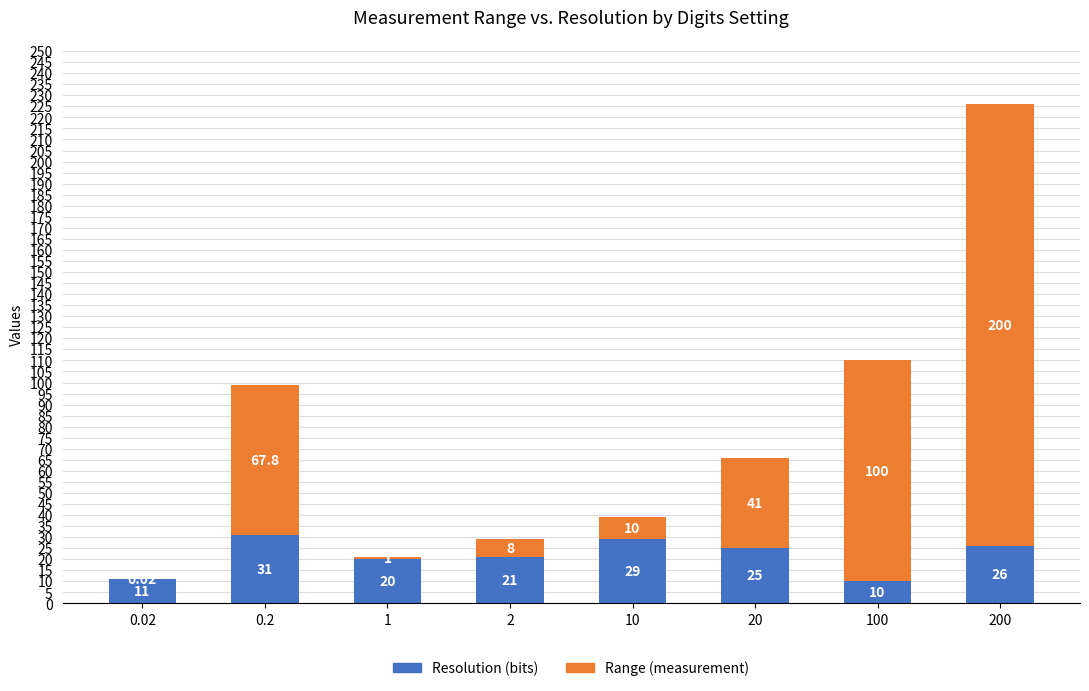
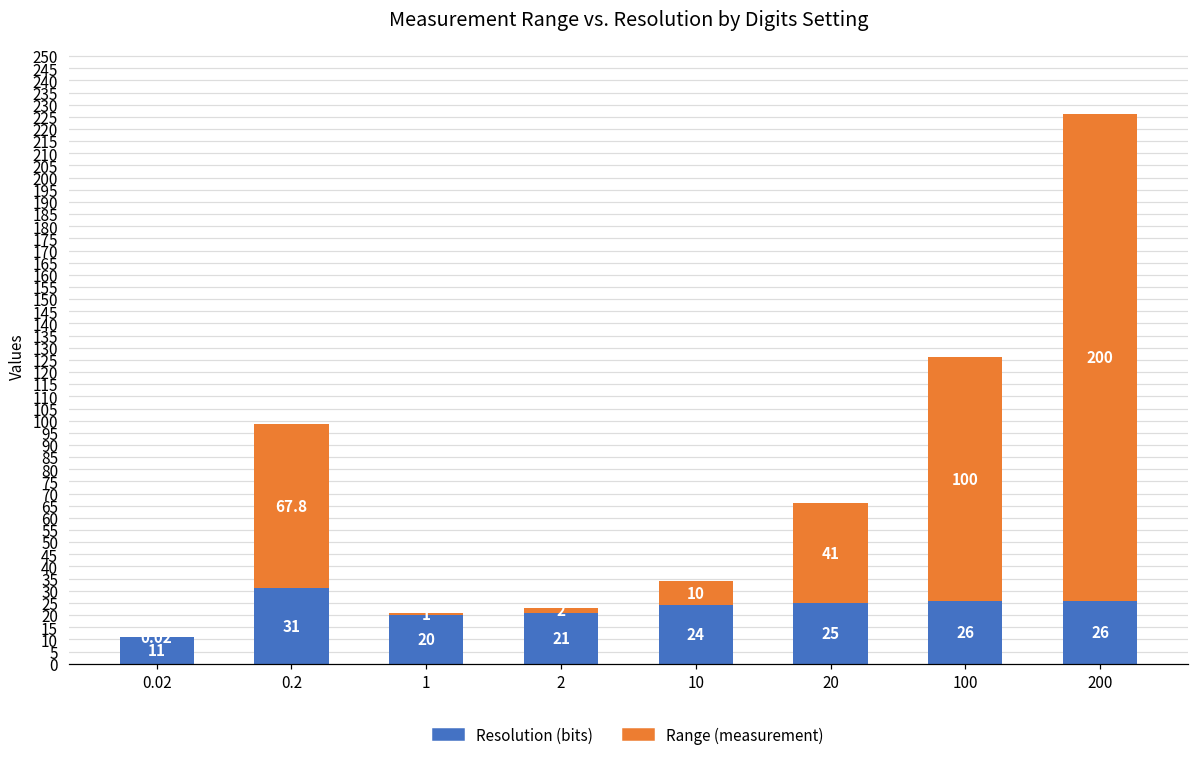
Range (measurement), 2: 8 -> 2
Resolution (bits), 10: 29 -> 24
Resolution (bits), 100: 10 -> 26
